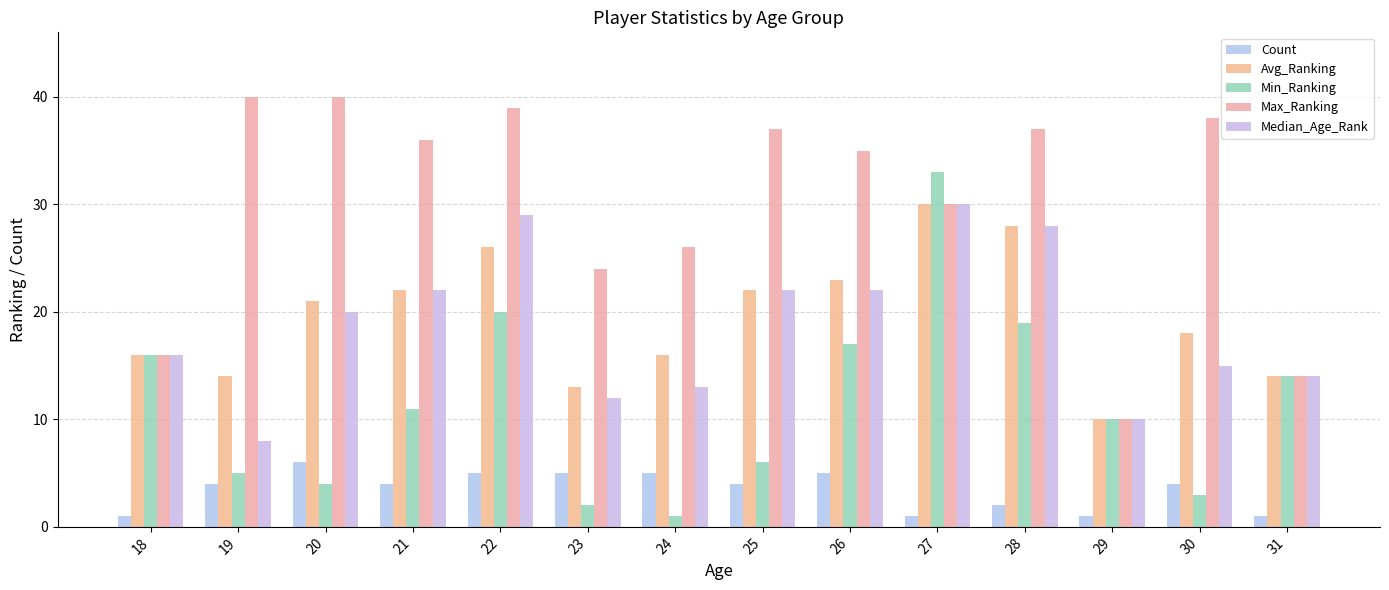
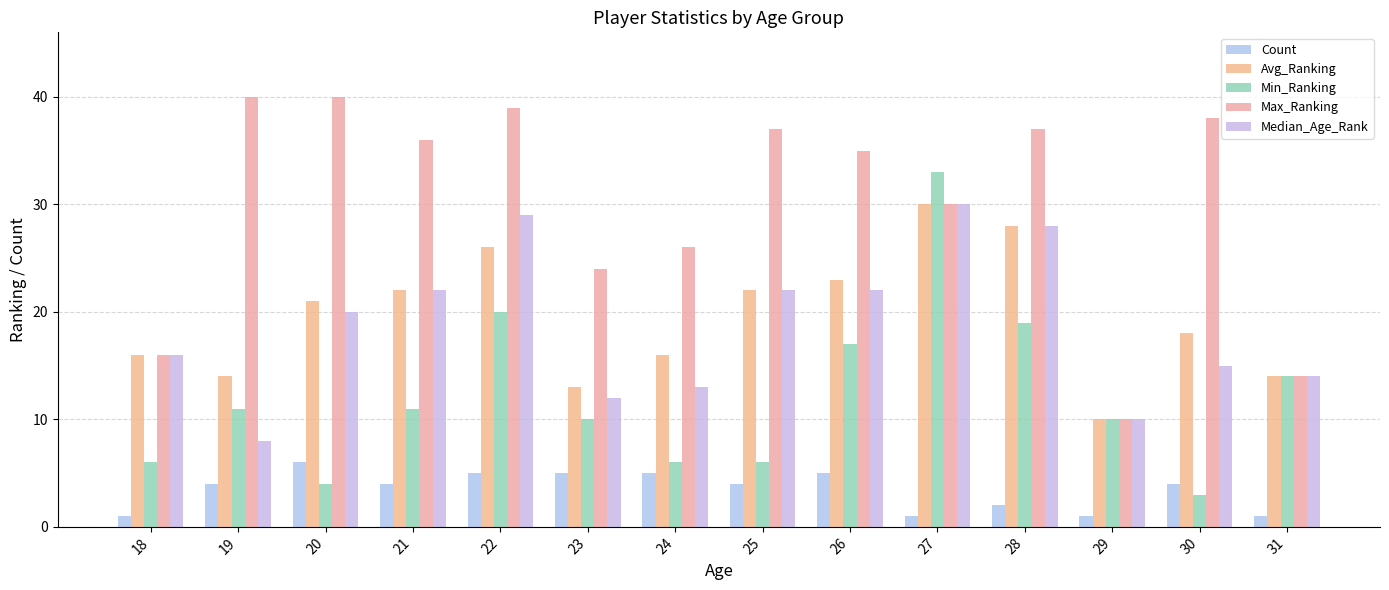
Min_Ranking, 18: 16 -> 6
Min_Ranking, 19: 5 -> 11
Min_Ranking, 23: 2 -> 10
Min_Ranking, 24: 1 -> 6
